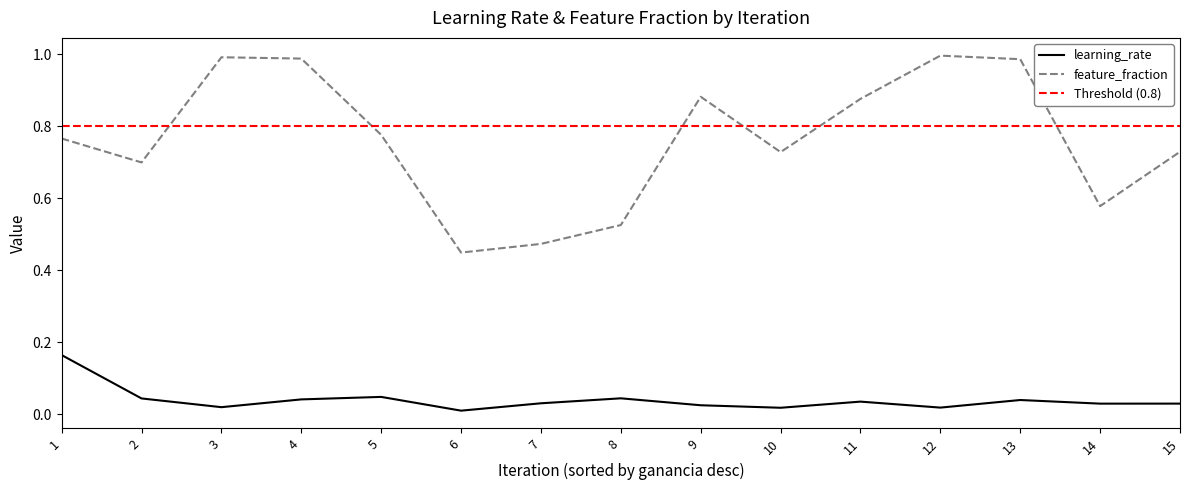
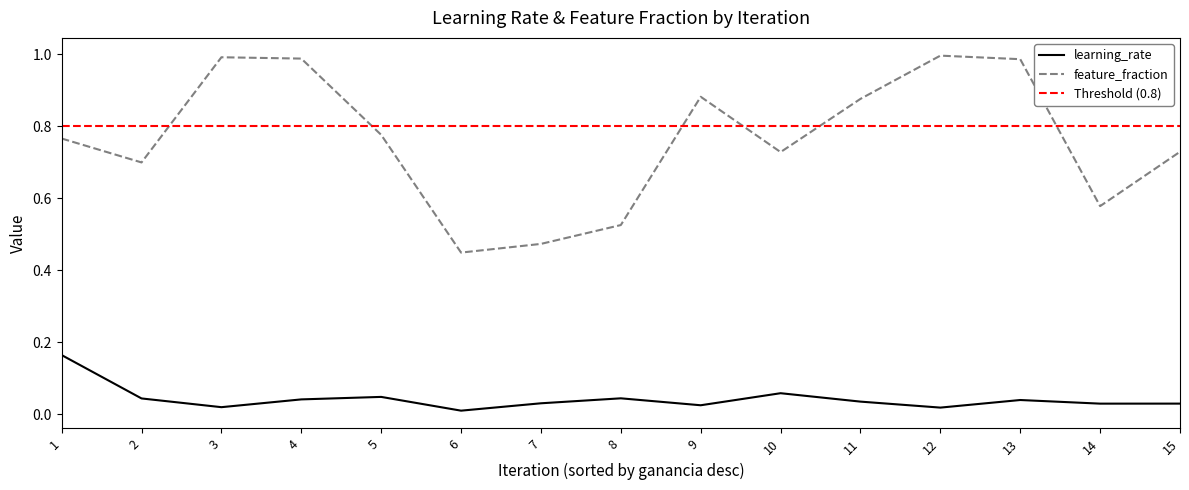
learning_rate, 10: 0.02 -> 0.06
